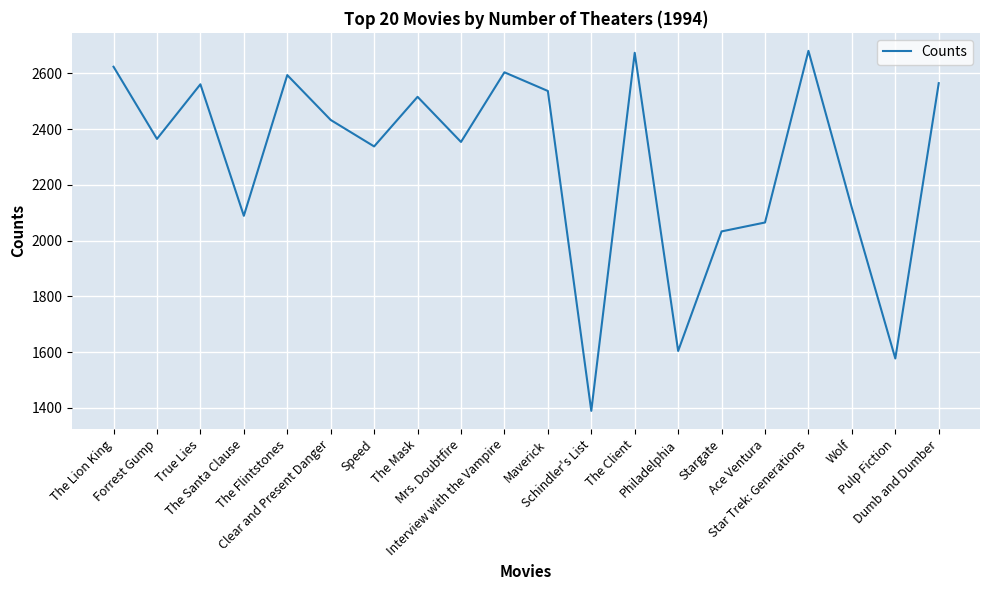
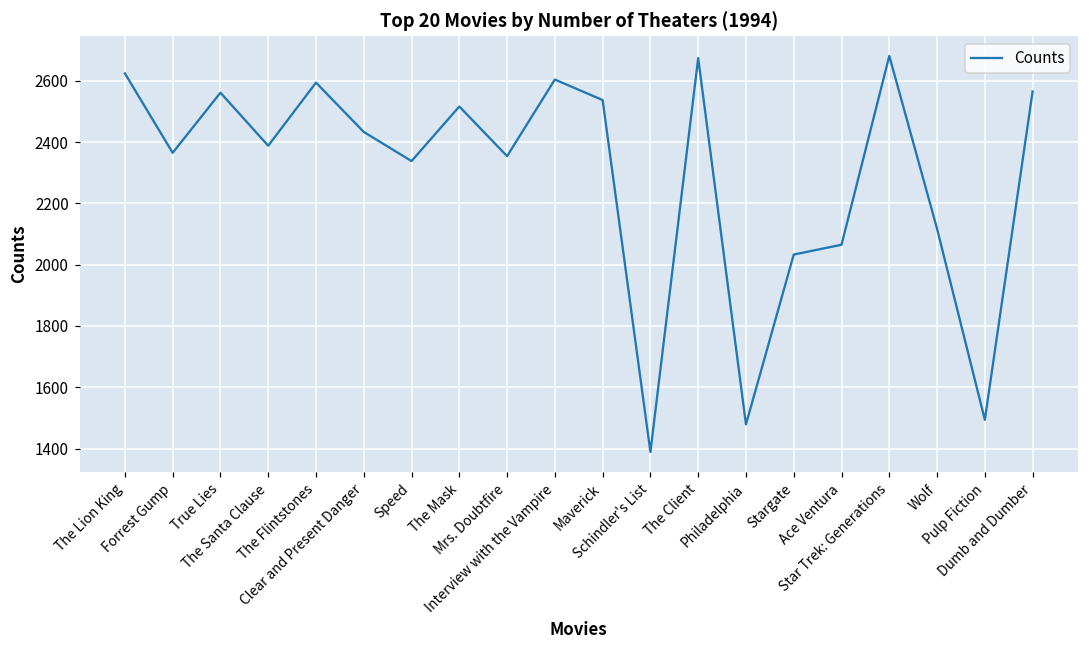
The Santa Clause: 2090 -> 2390
Philadelphia: 1600 -> 1480
Pulp Fiction: 1580 -> 1490
